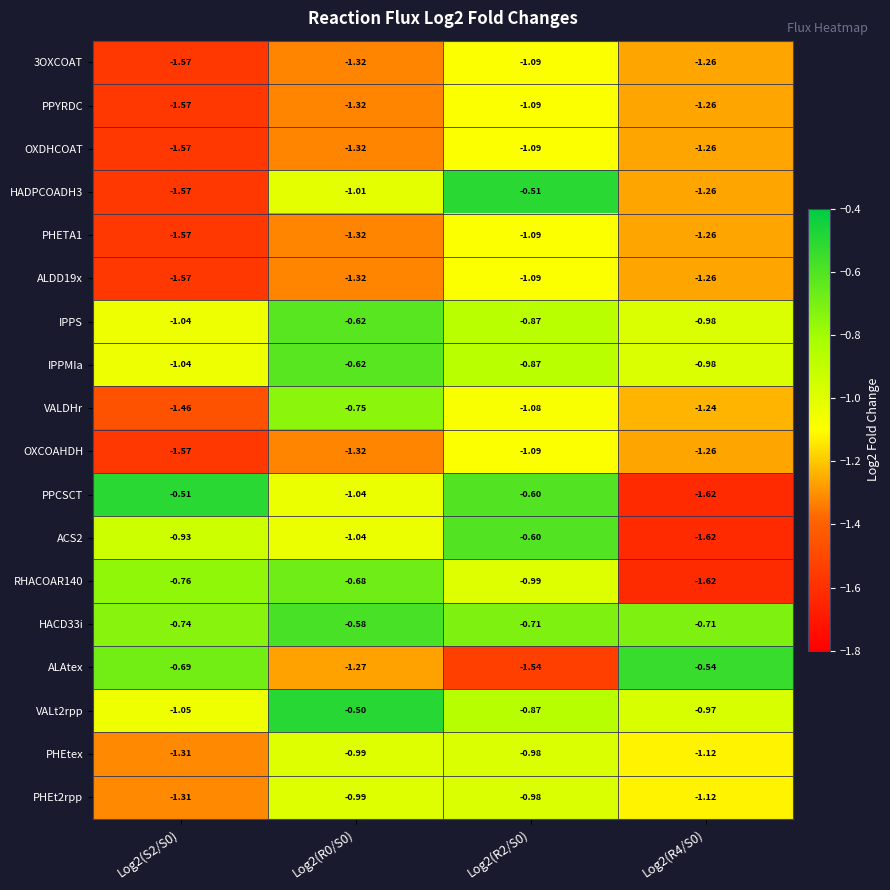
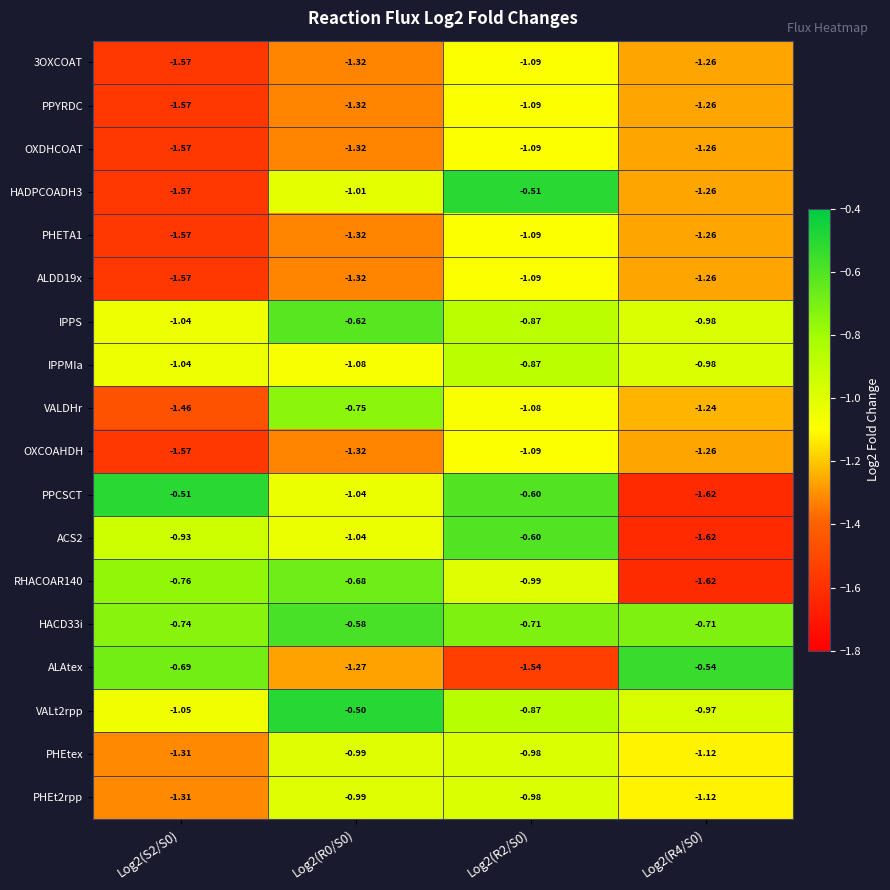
IPPMIa, Log2(R0/S0): -0.62 -> -1.08
